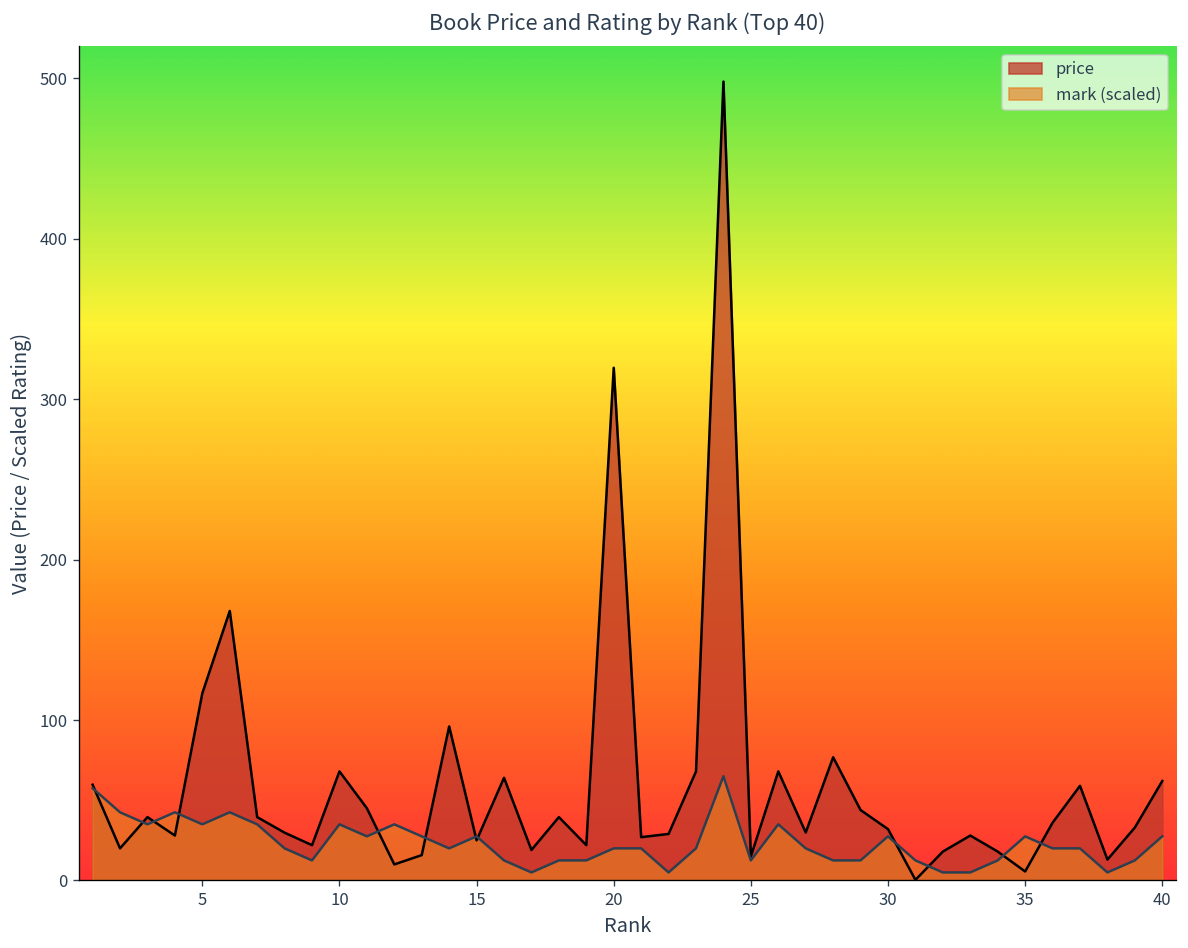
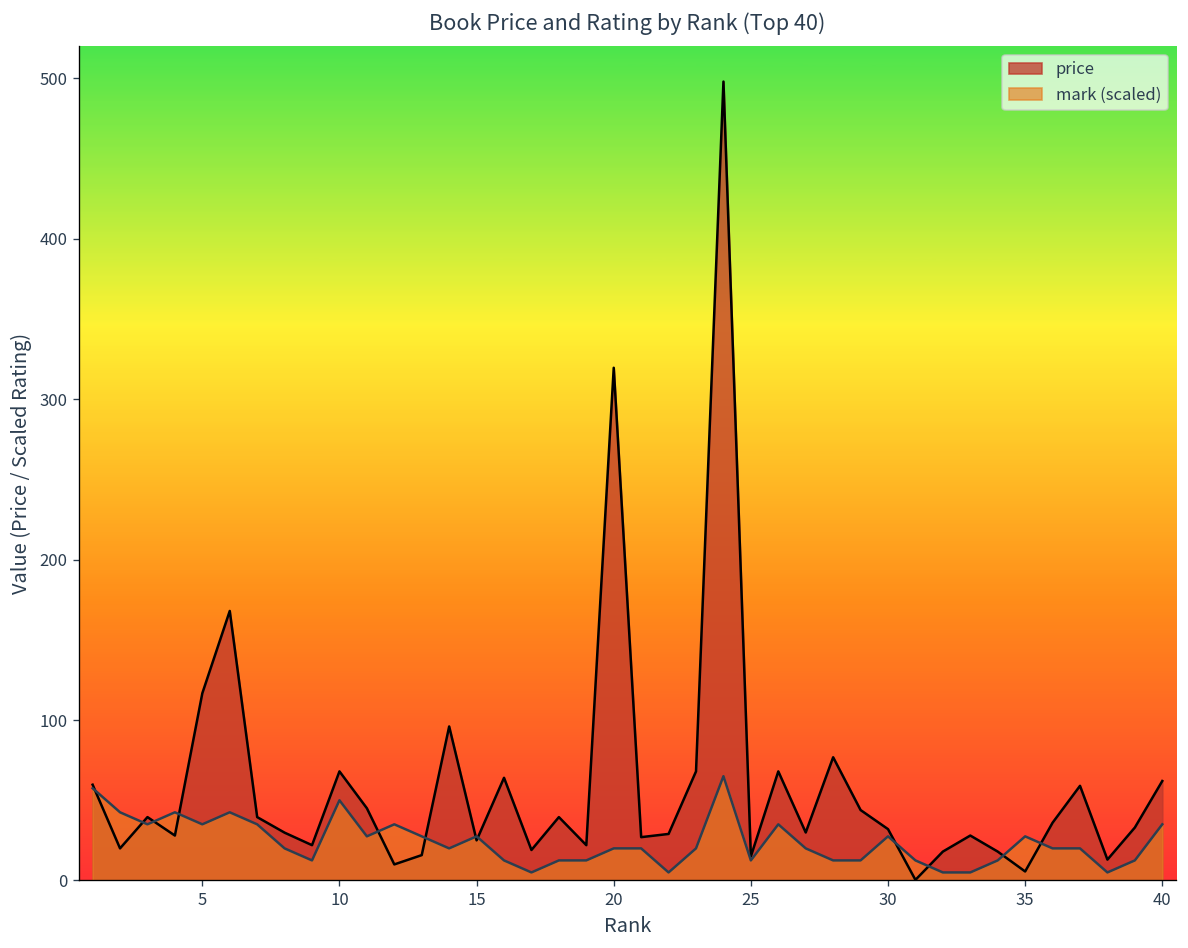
mark (scaled), 10: 35 -> 50
mark (scaled), 40: 27 -> 35
